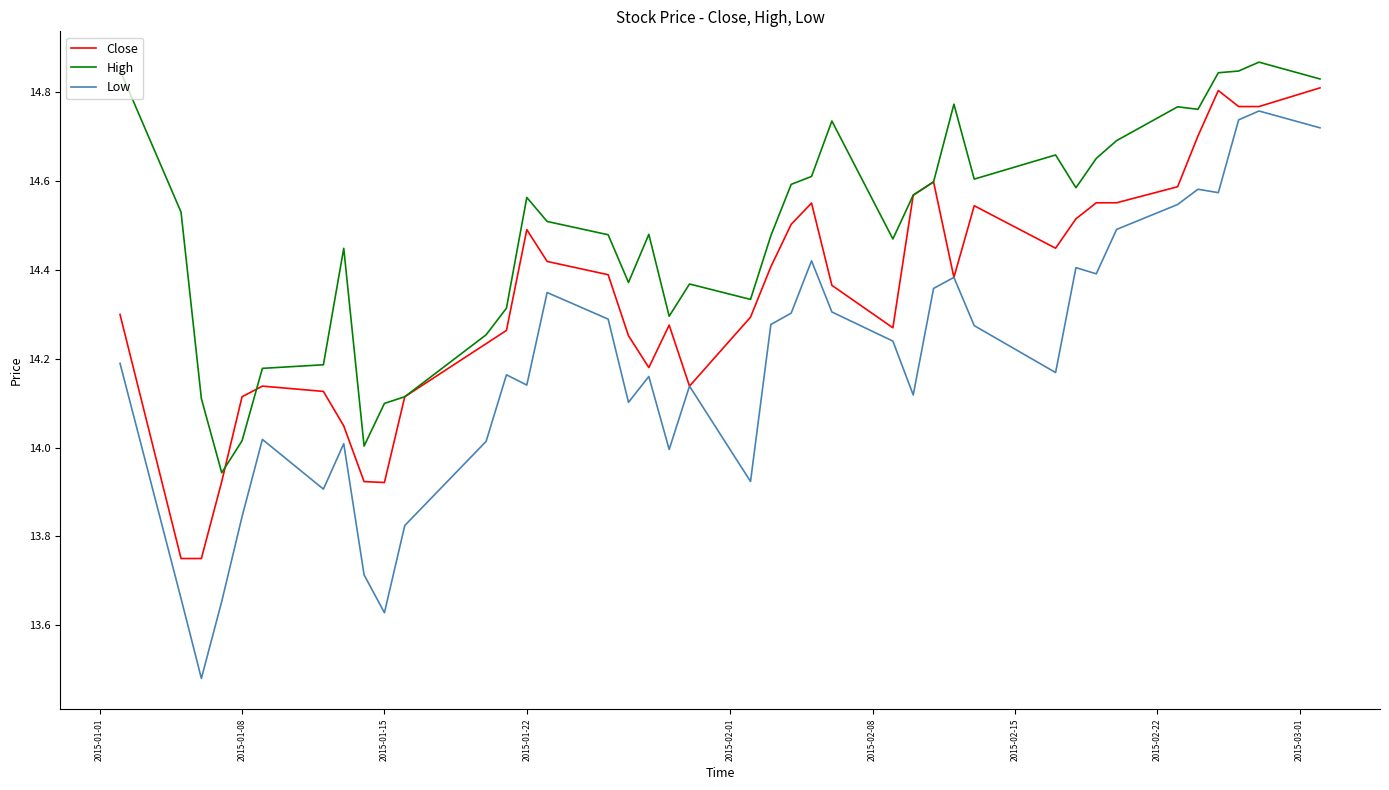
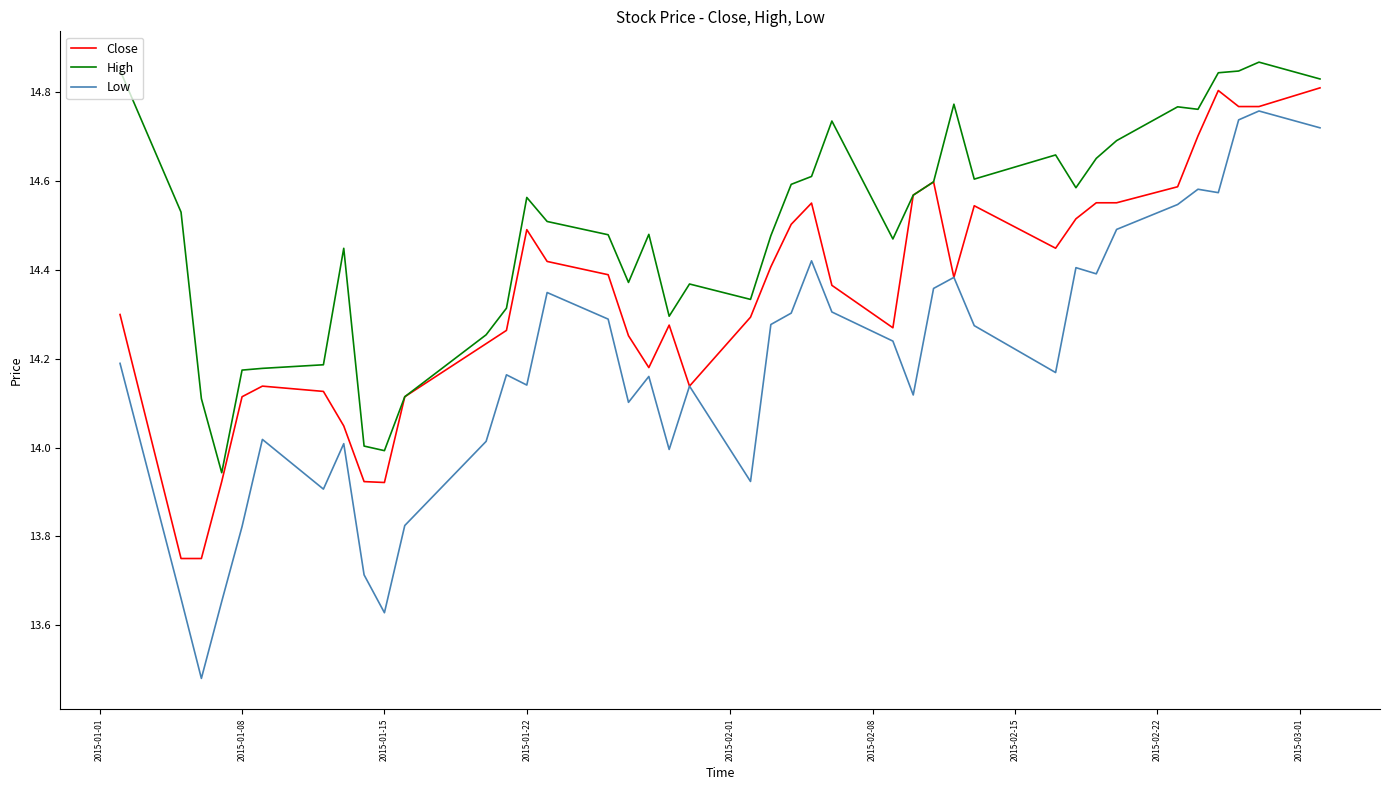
High, 2015-01-08: 14.02 -> 14.17
Low, 2015-01-08: 13.84 -> 13.82
High, 2015-01-15: 14.10 -> 13.99
